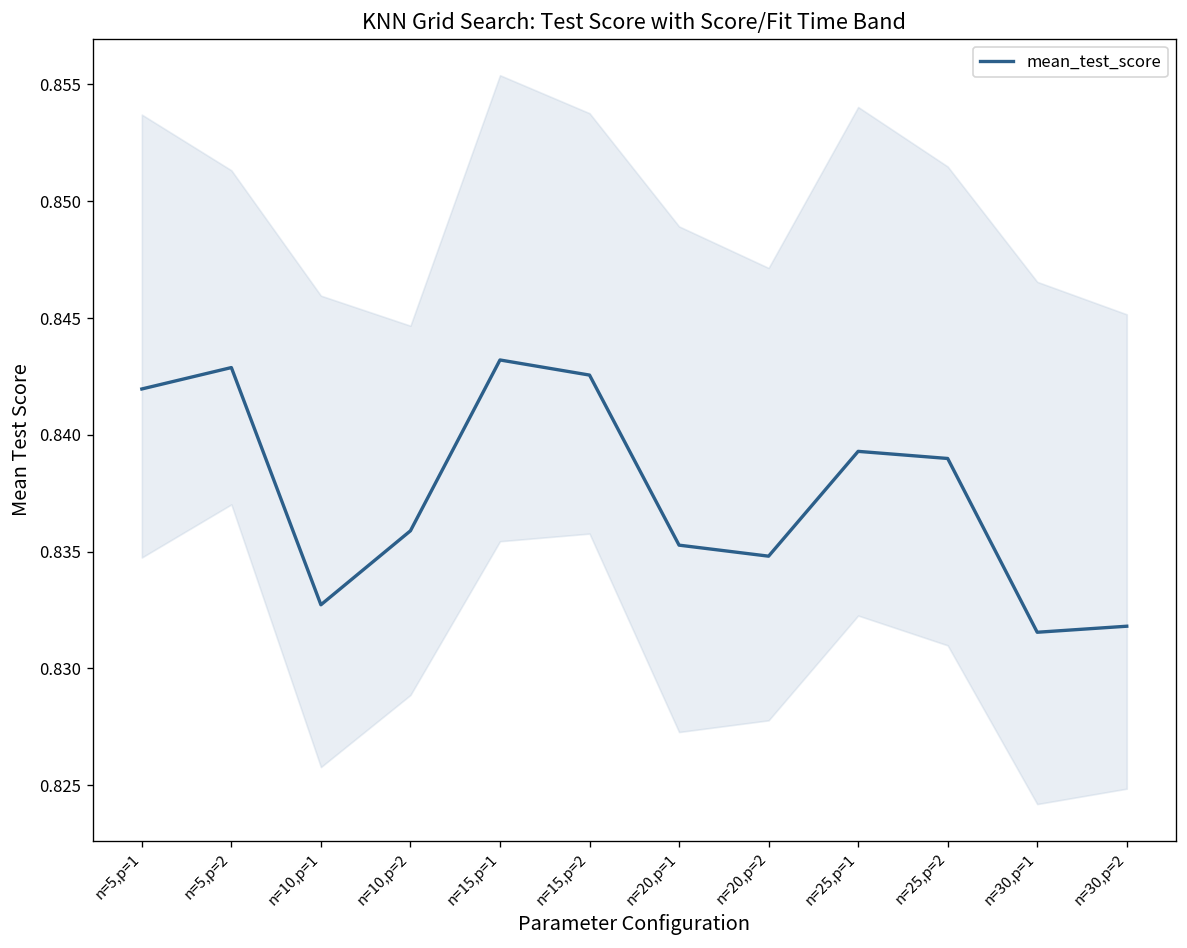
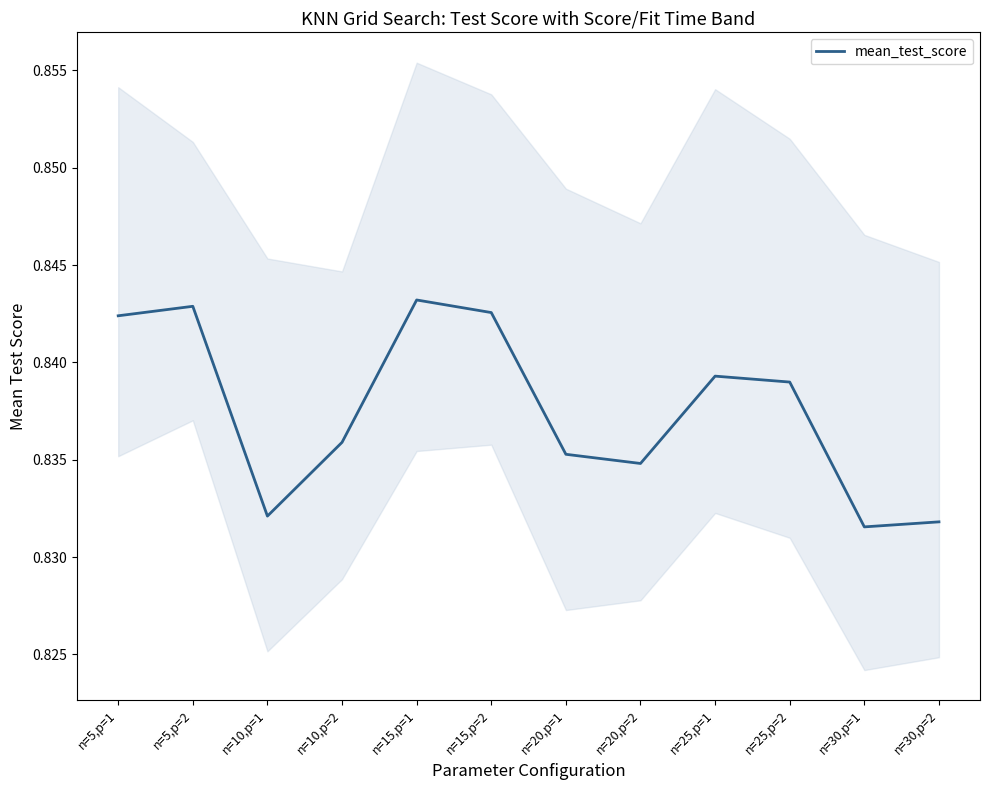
mean_test_score, n=5,p=1: 0.8420 -> 0.8424
mean_test_score, n=10,p=1: 0.8327 -> 0.8321
